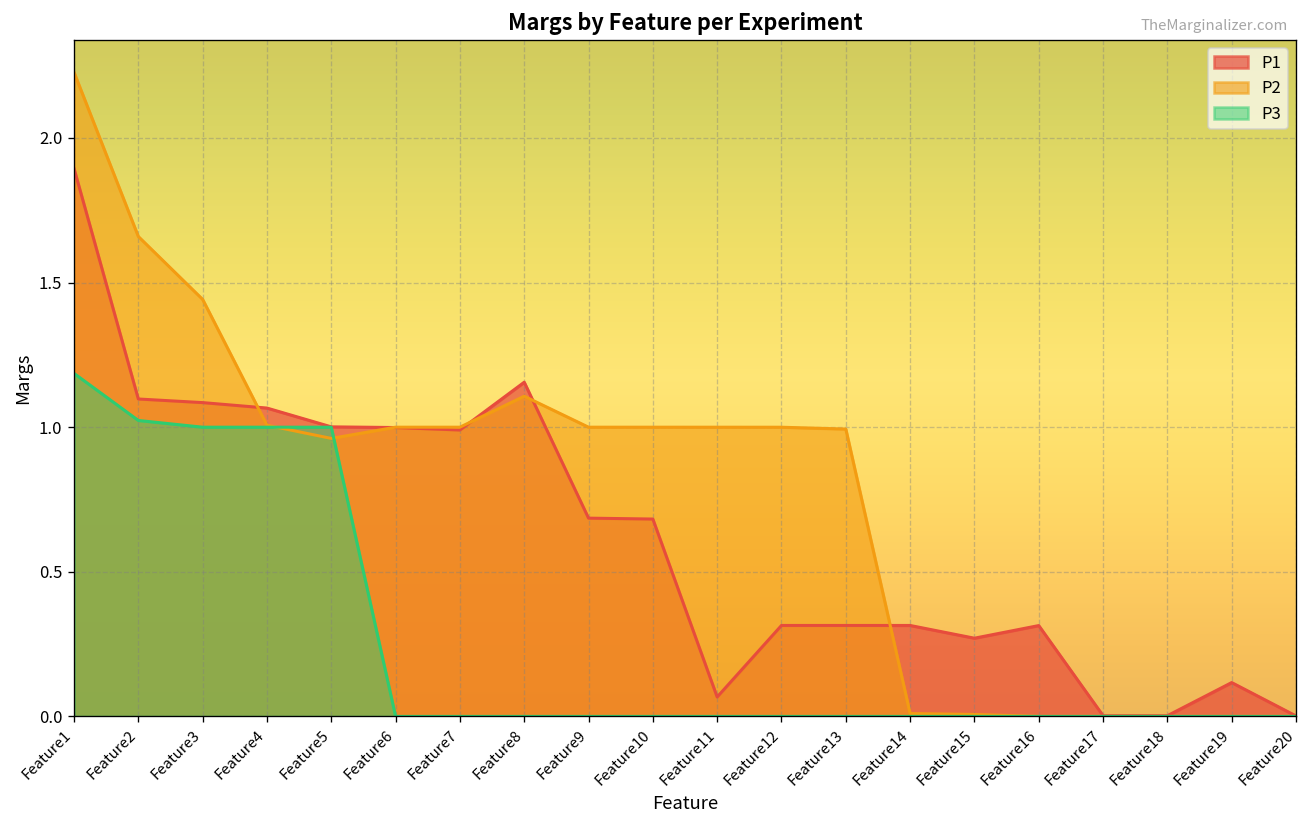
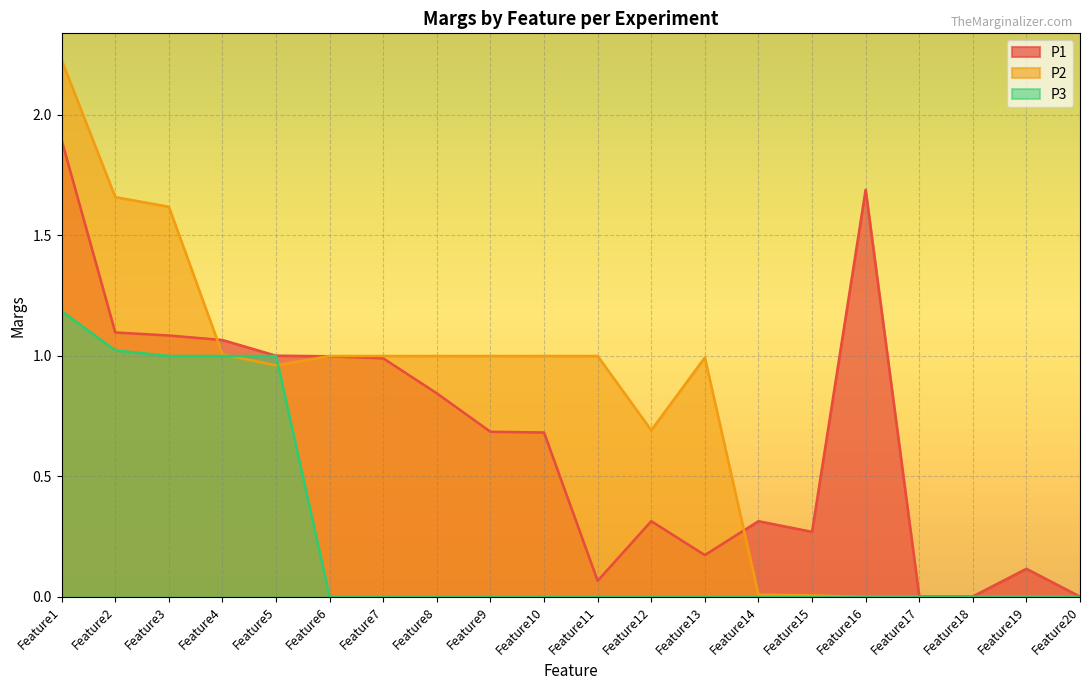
P2, Feature3: 1.44 -> 1.62
P1, Feature8: 1.16 -> 0.85
P2, Feature8: 1.11 -> 1.00
P2, Feature12: 1.00 -> 0.69
P1, Feature13: 0.31 -> 0.17
P1, Feature16: 0.31 -> 1.69
